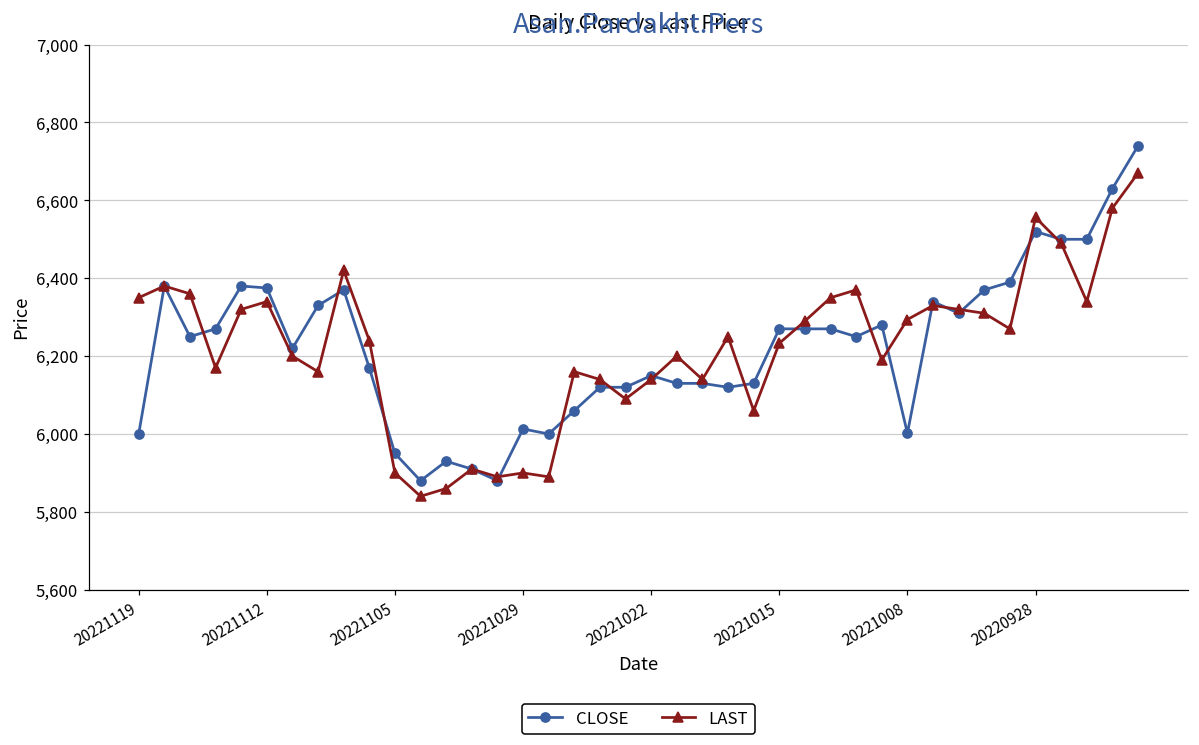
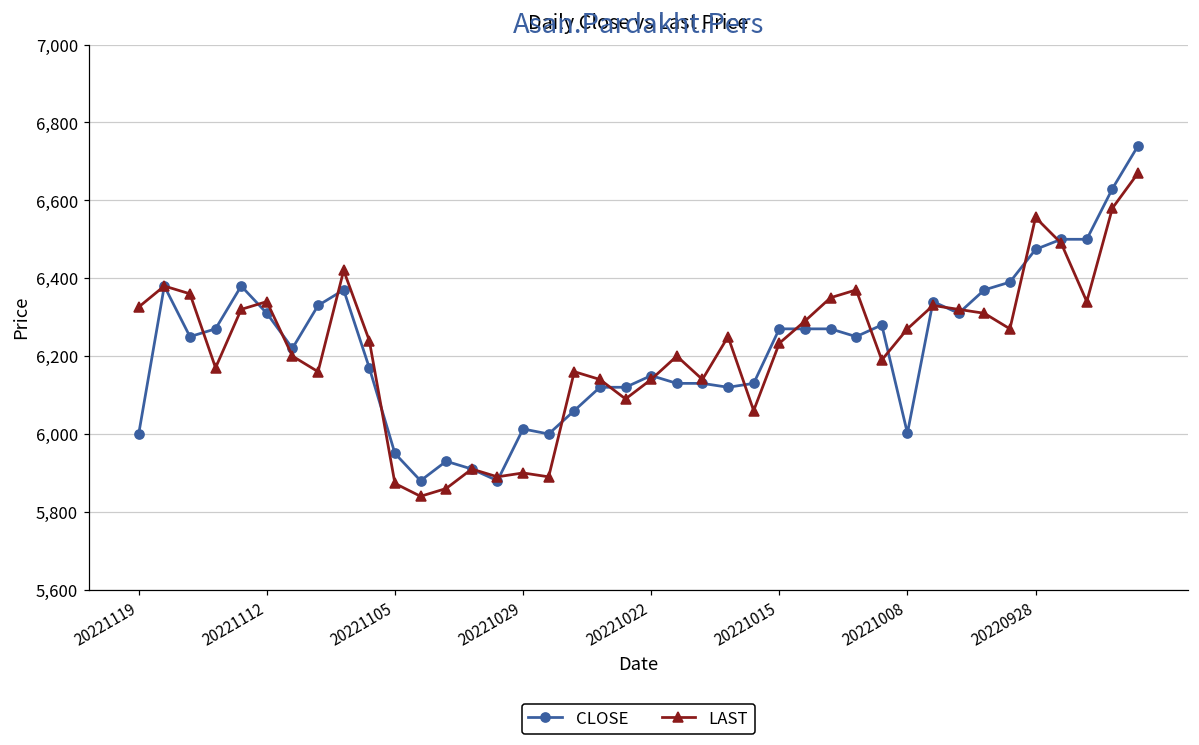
LAST, 20221119: 6,350 -> 6,330
CLOSE, 20221112: 6,380 -> 6,310
LAST, 20221105: 5,900 -> 5,870
LAST, 20221008: 6,290 -> 6,270
CLOSE, 20220928: 6,520 -> 6,470
